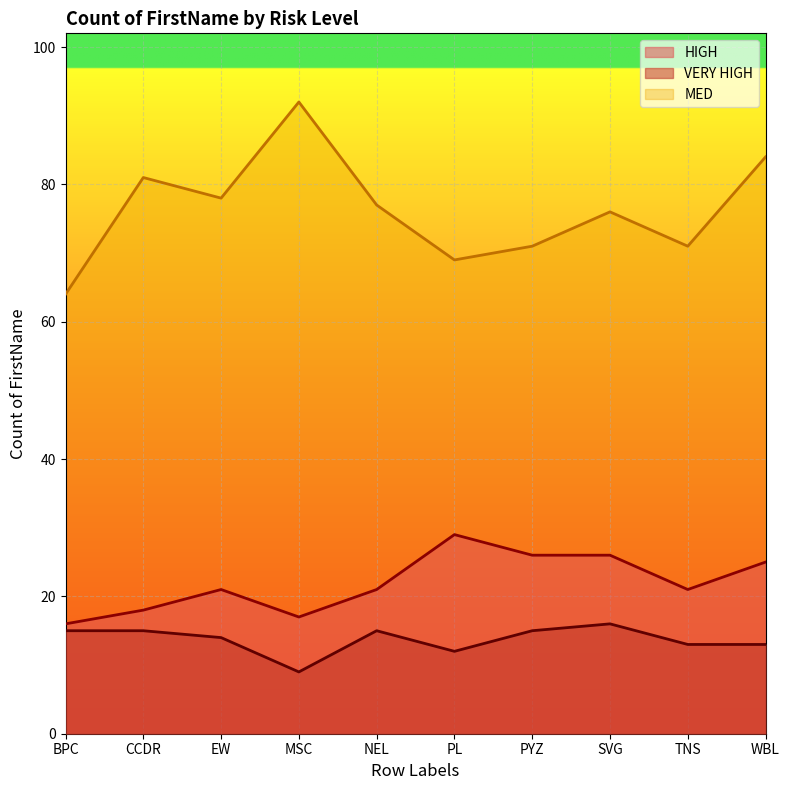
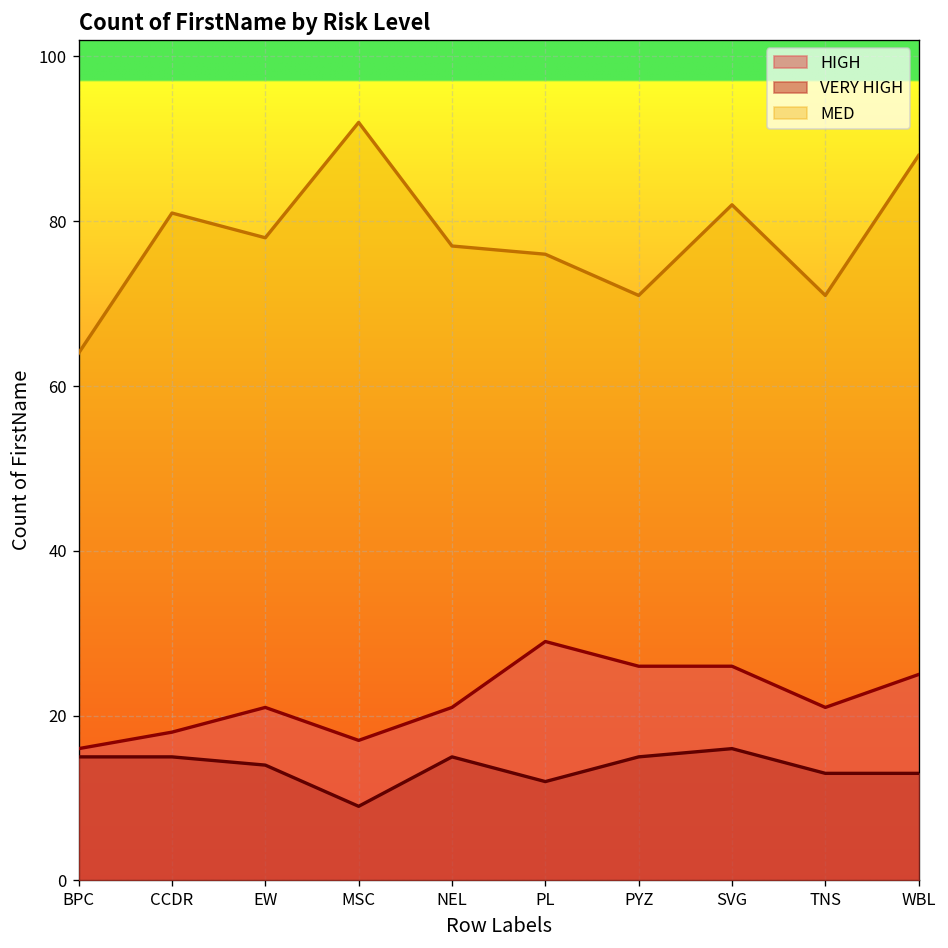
MED, PL: 69 -> 76
MED, SVG: 76 -> 82
MED, WBL: 84 -> 88
